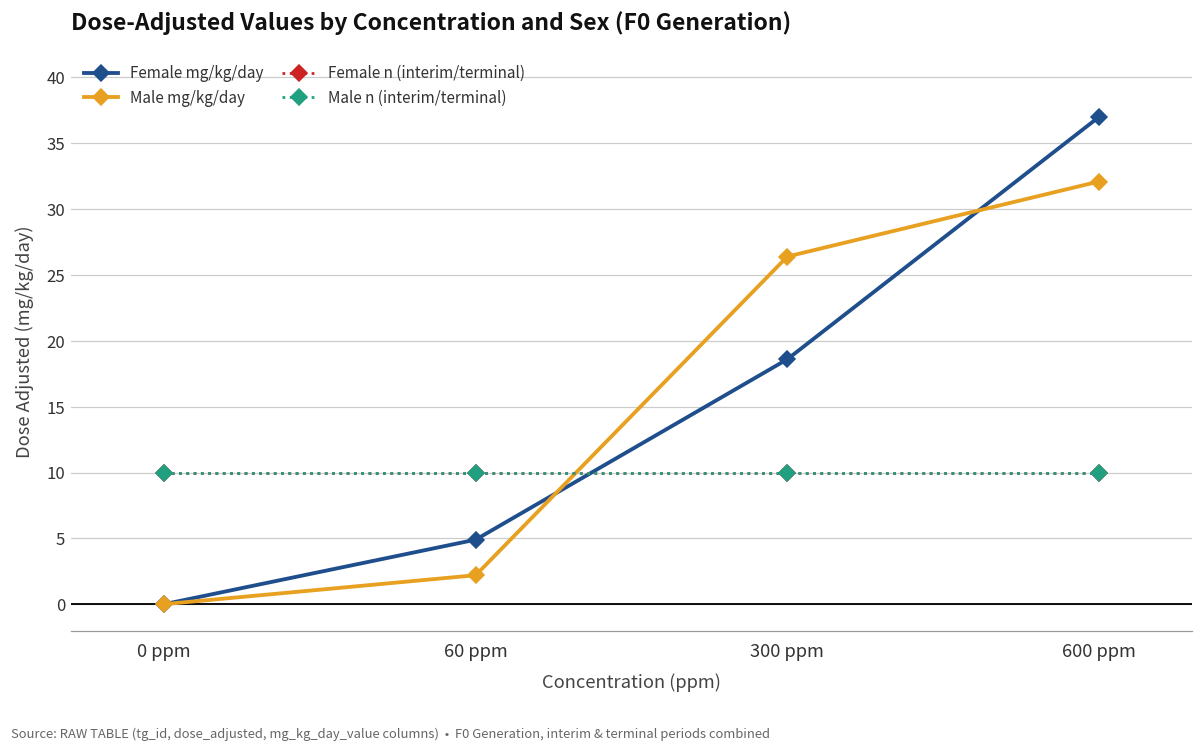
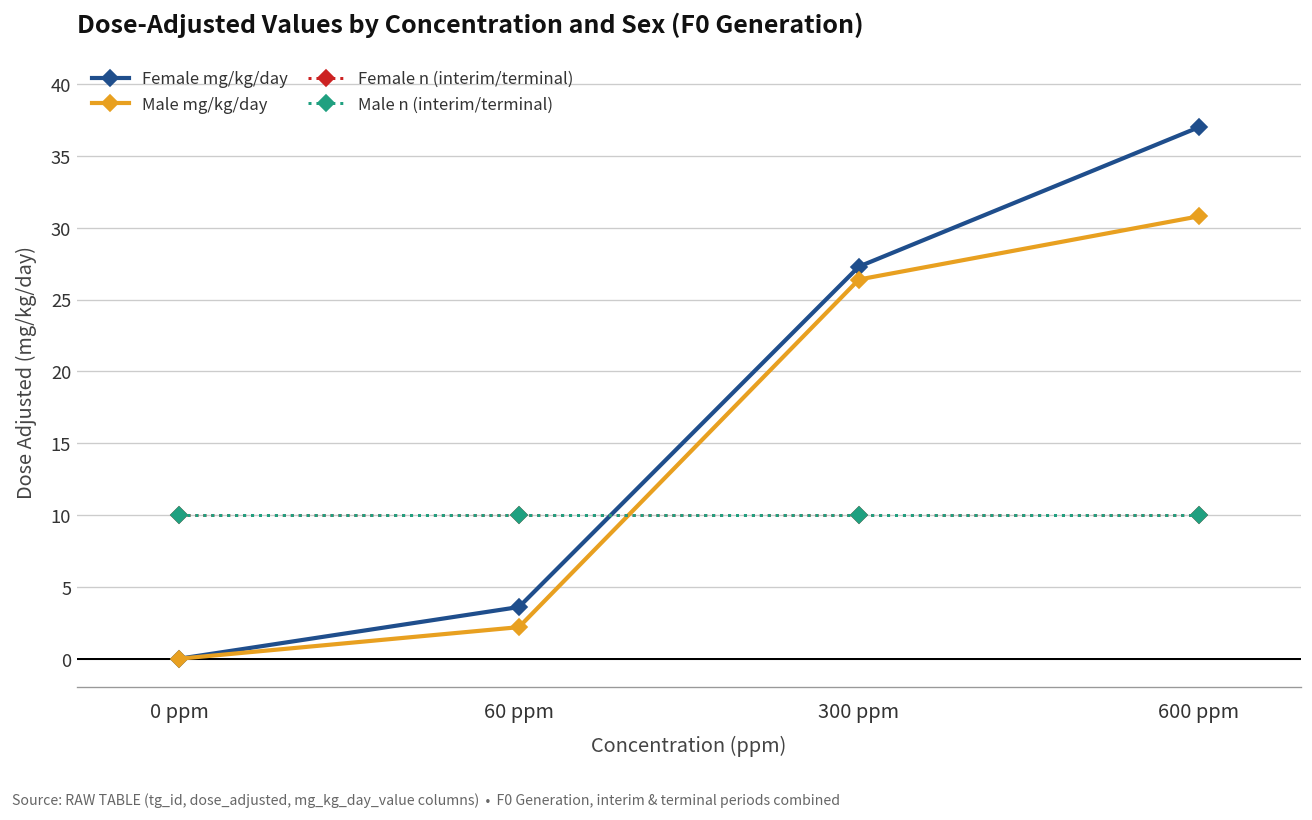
Female mg/kg/day, 60 ppm: 4.9 -> 3.6
Female mg/kg/day, 300 ppm: 18.6 -> 27.3
Male mg/kg/day, 600 ppm: 32.1 -> 30.8
